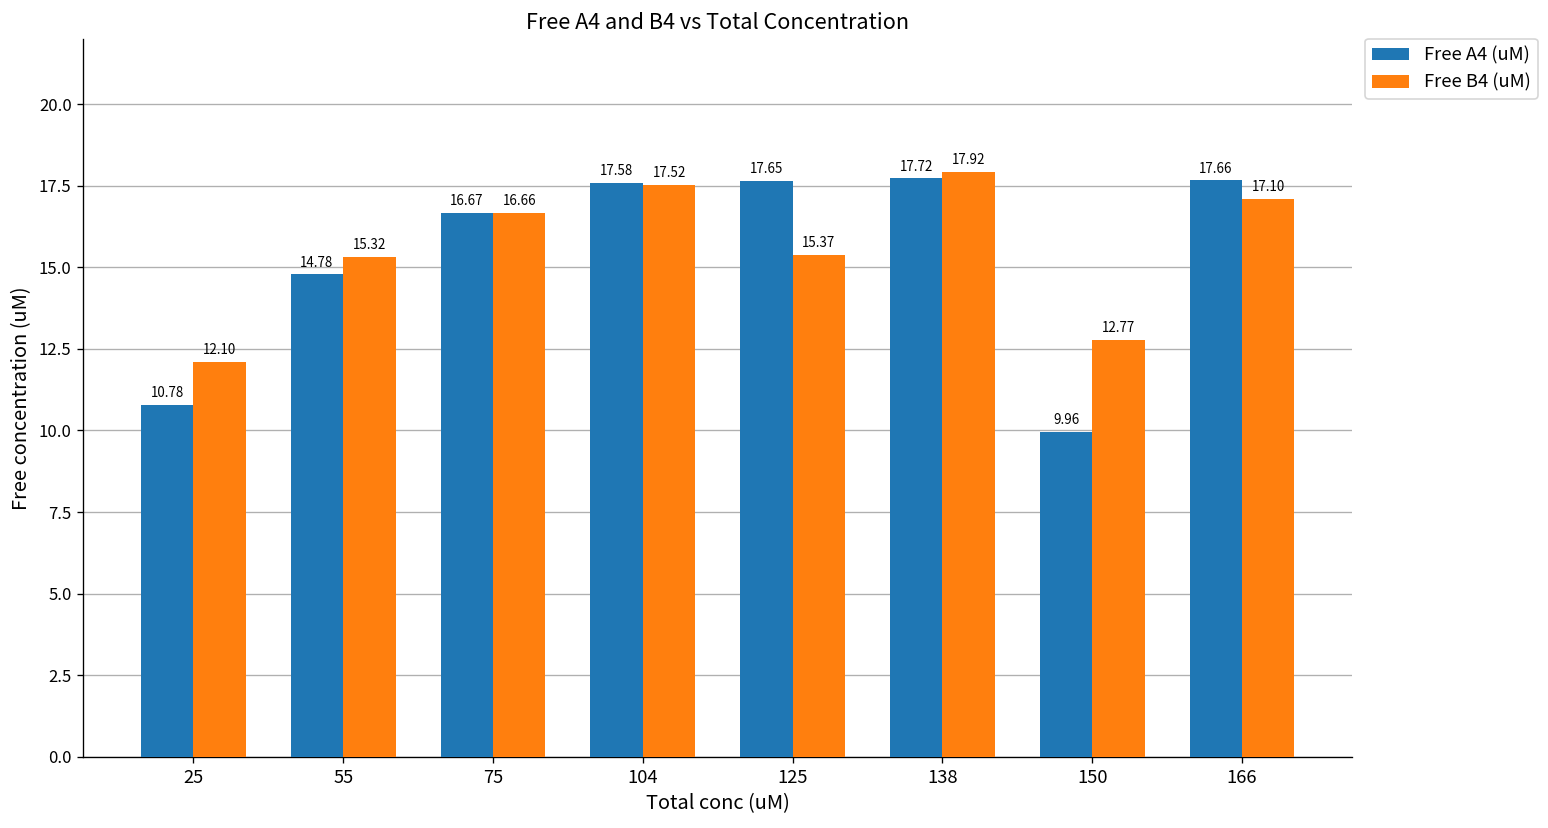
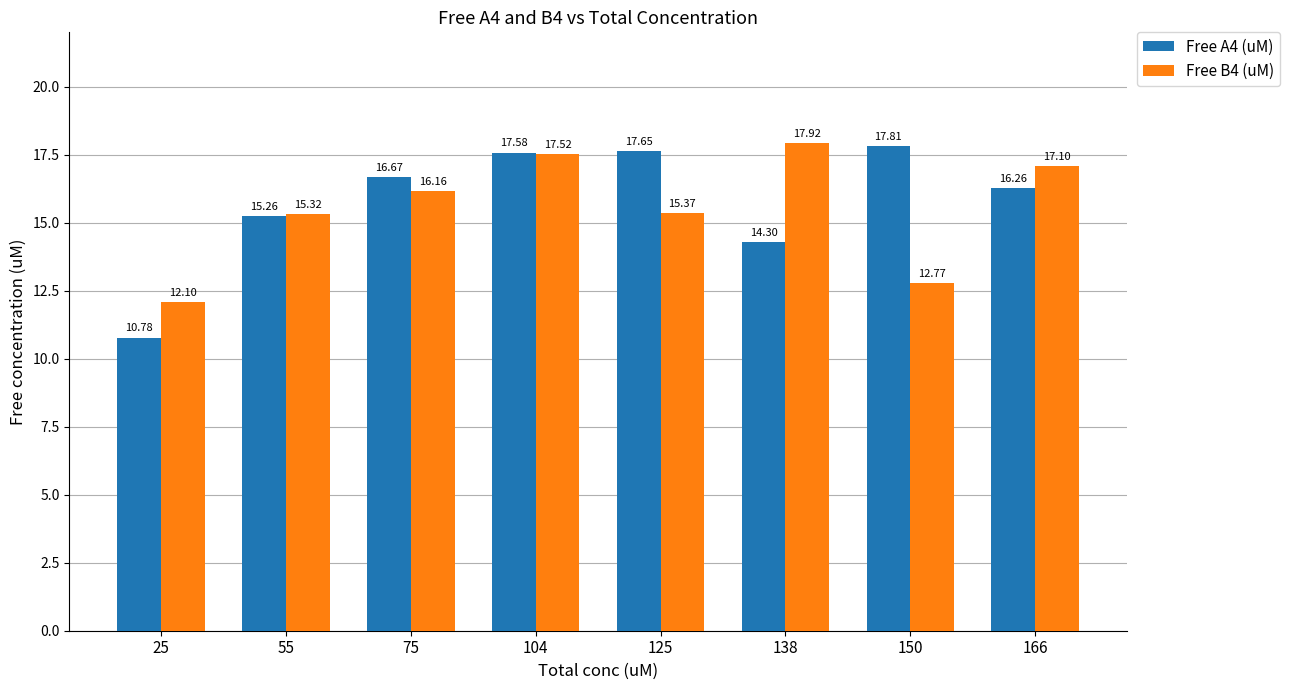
Free A4 (uM), 55: 14.78 -> 15.26
Free B4 (uM), 75: 16.66 -> 16.16
Free A4 (uM), 138: 17.72 -> 14.30
Free A4 (uM), 150: 9.96 -> 17.81
Free A4 (uM), 166: 17.66 -> 16.26
